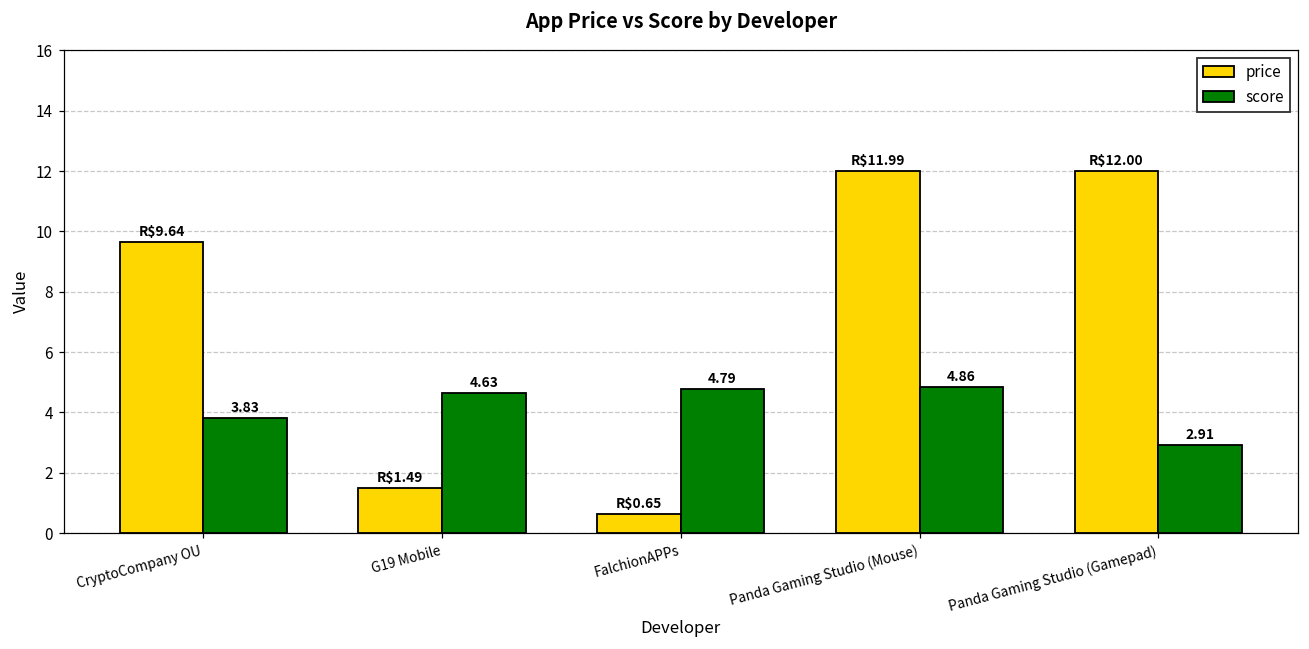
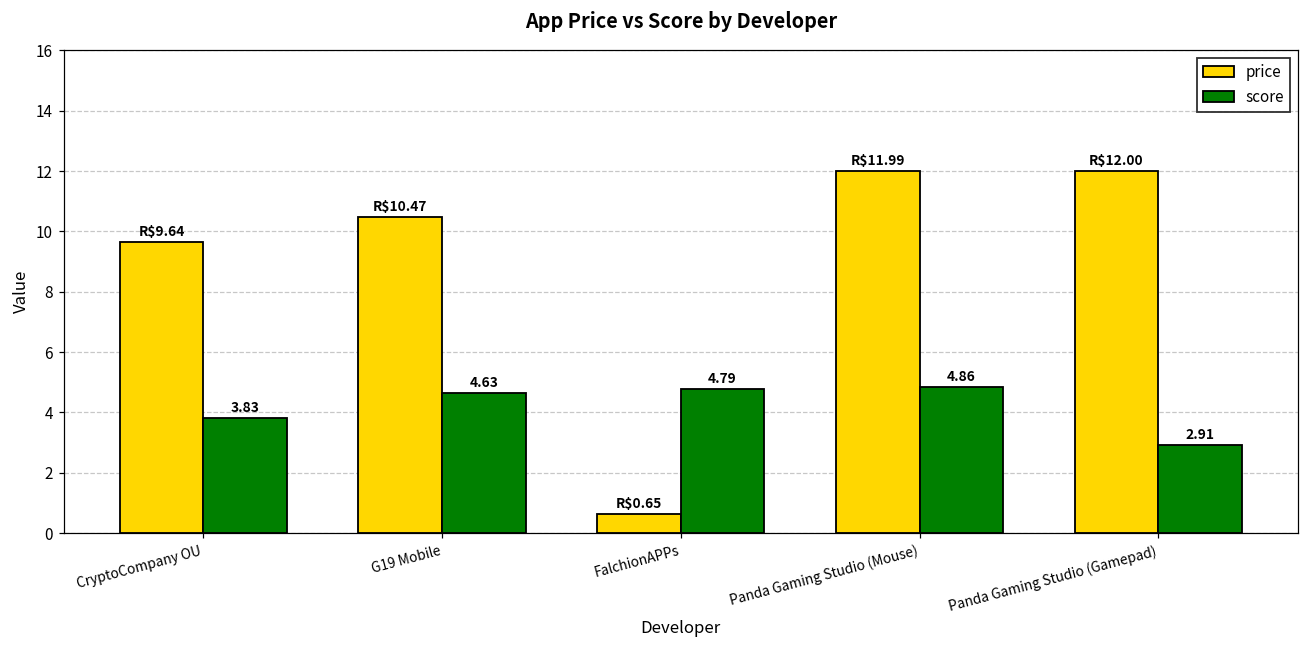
price, G19 Mobile: $1.49 -> $10.47
